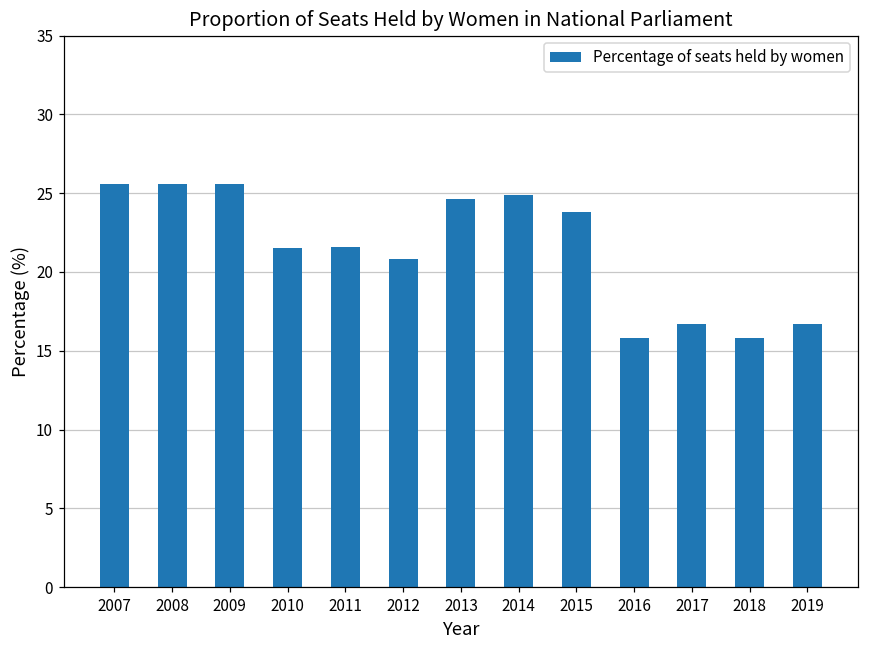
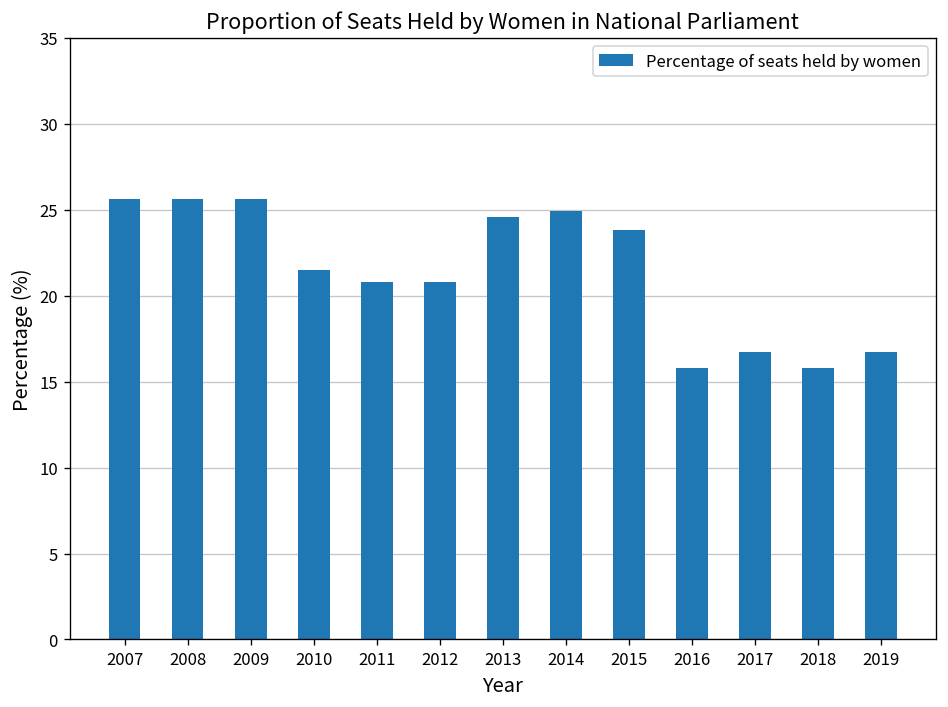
2011: 21.6 -> 20.8
